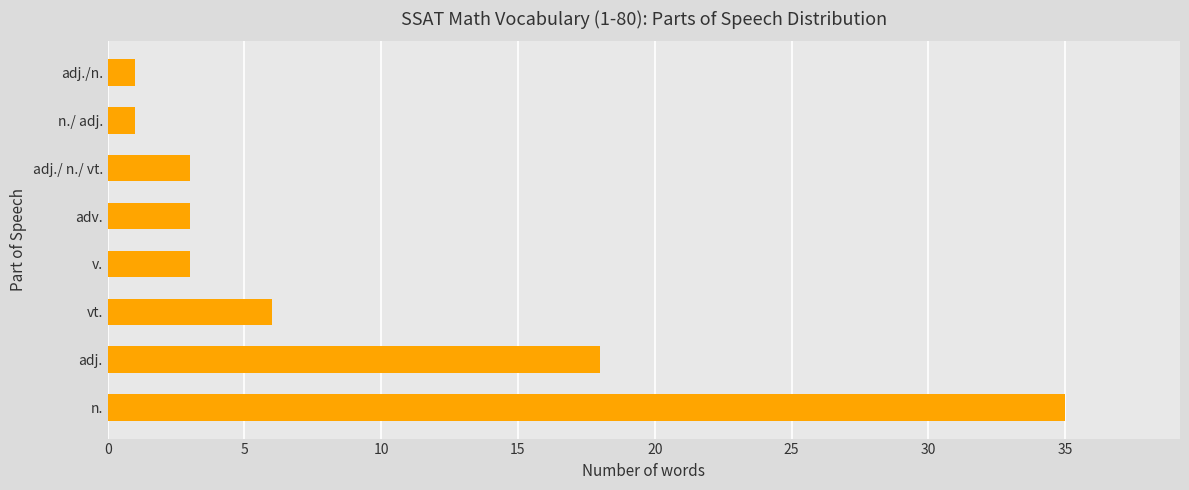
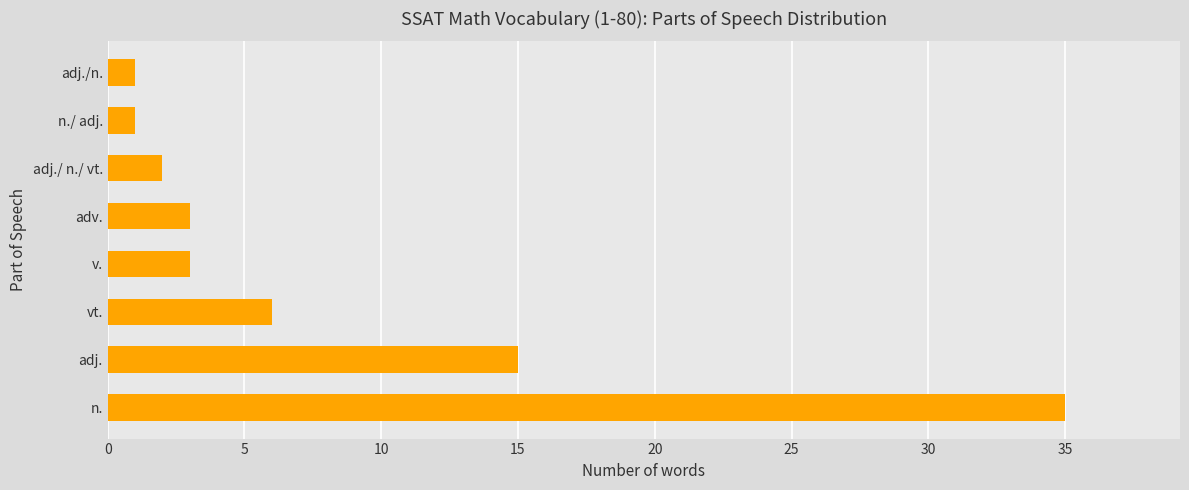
adj./ n./ vt.: 3 -> 2
adj.: 18 -> 15
